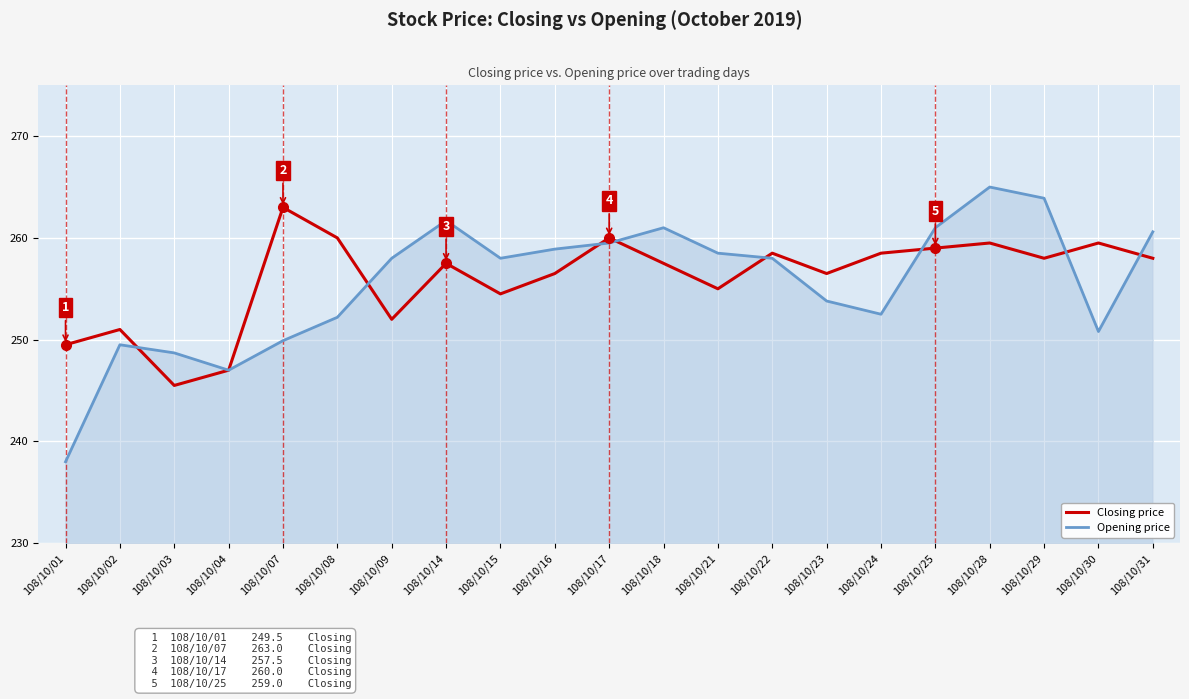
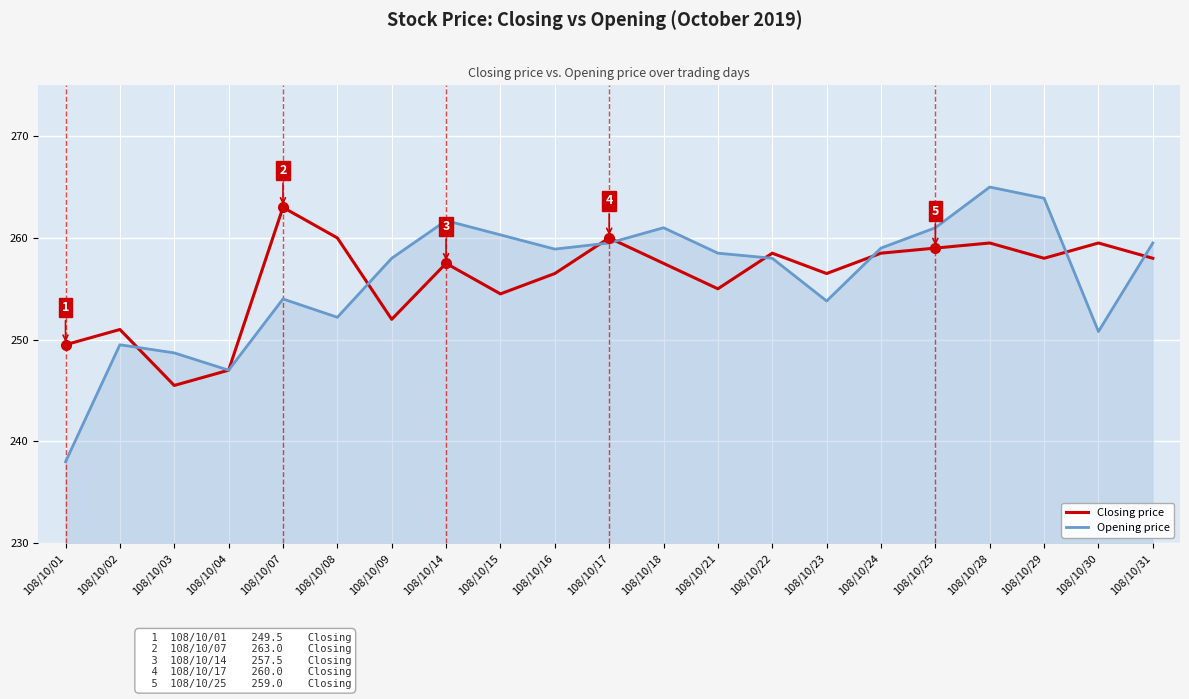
Opening price, 108/10/07: 249.9 -> 254.0
Opening price, 108/10/15: 258.0 -> 260.3
Opening price, 108/10/24: 252.5 -> 259.0
Opening price, 108/10/31: 260.6 -> 259.5
